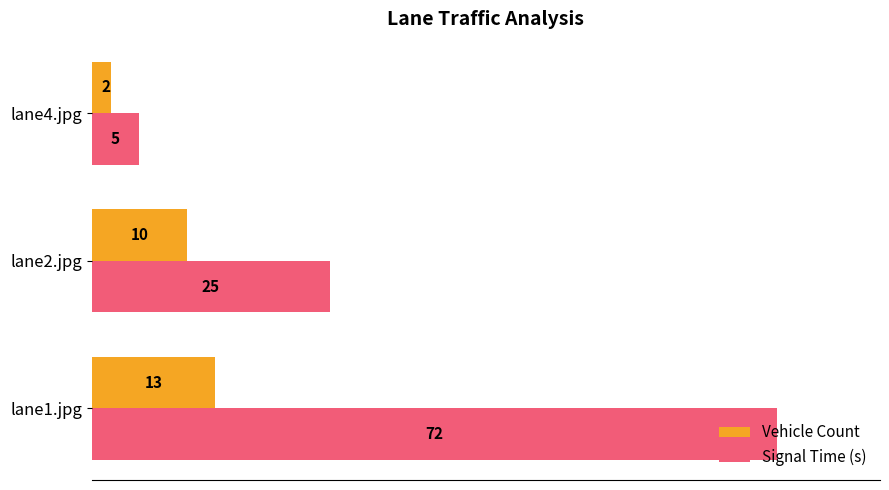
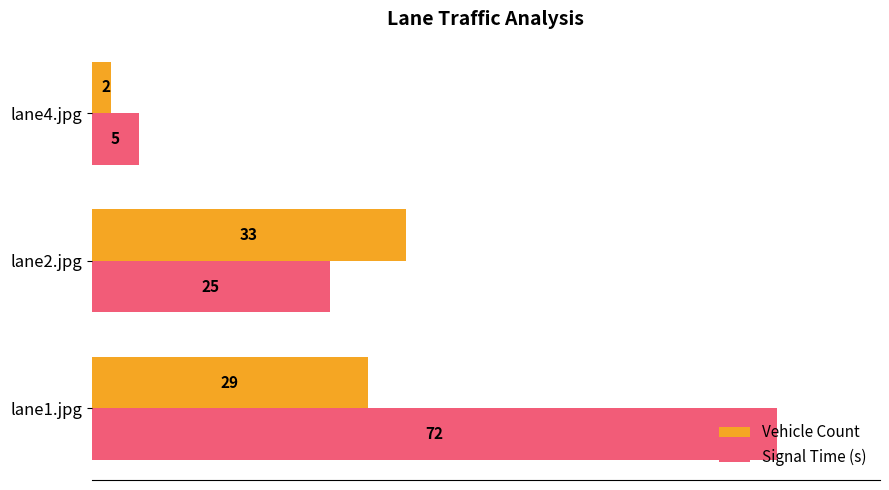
Vehicle Count, lane2.jpg: 10 -> 33
Vehicle Count, lane1.jpg: 13 -> 29
